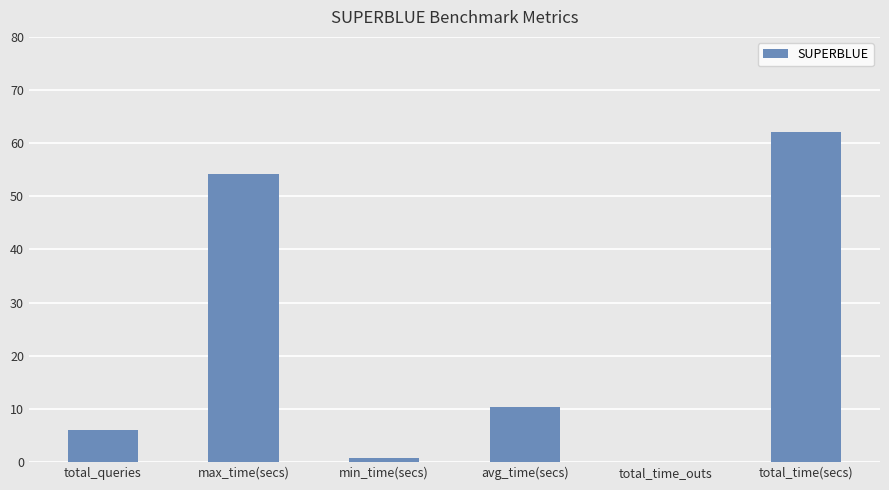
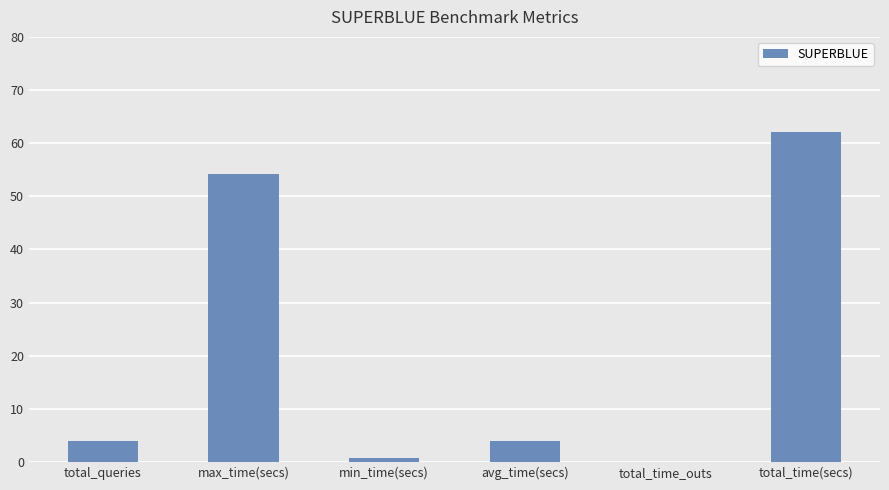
total_queries: 6 -> 4
avg_time(secs): 10 -> 4
